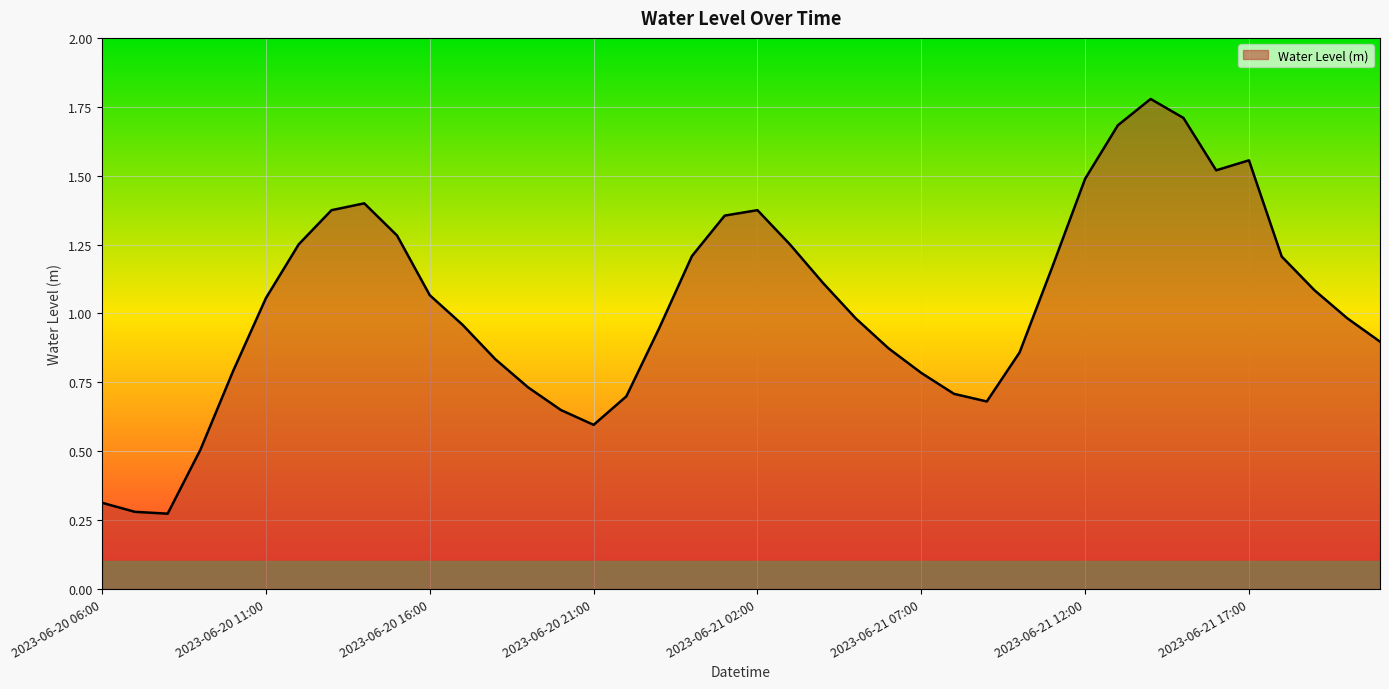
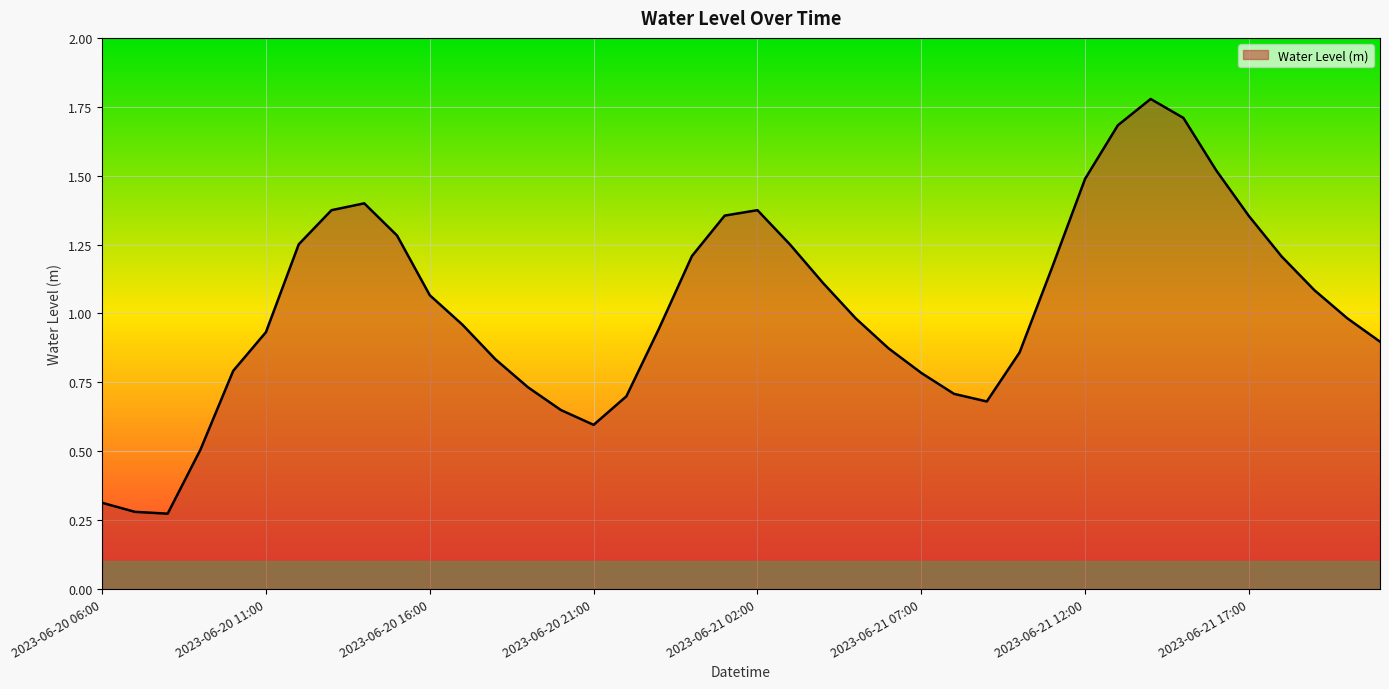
2023-06-20 11:00: 1.06 -> 0.93
2023-06-21 17:00: 1.56 -> 1.35
